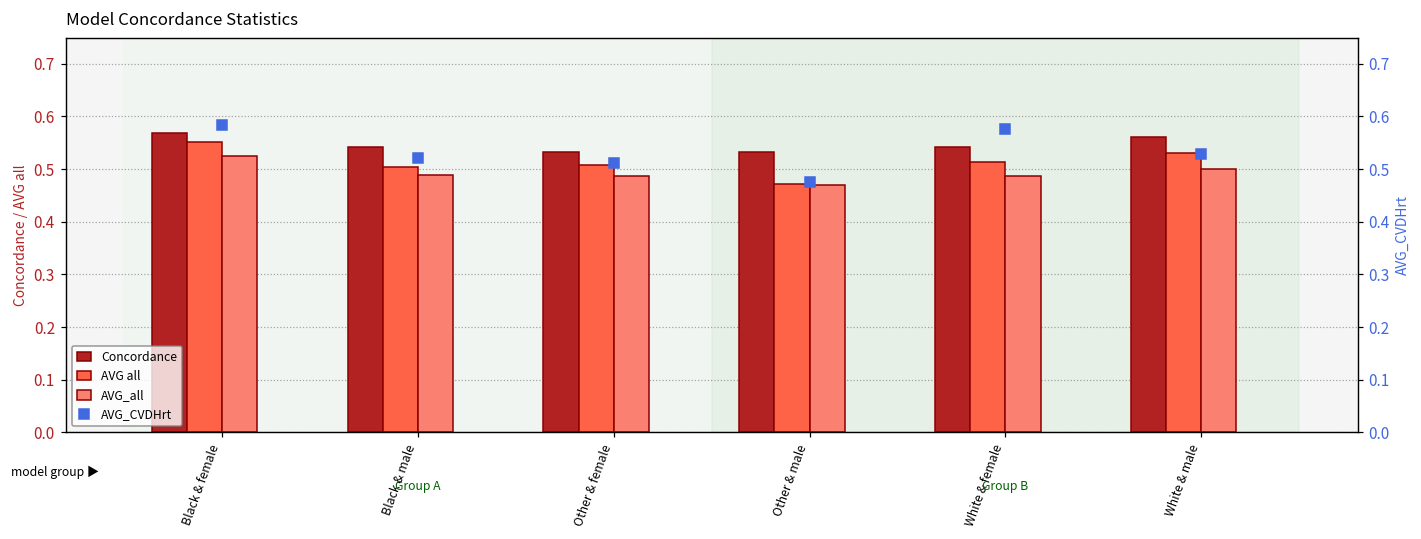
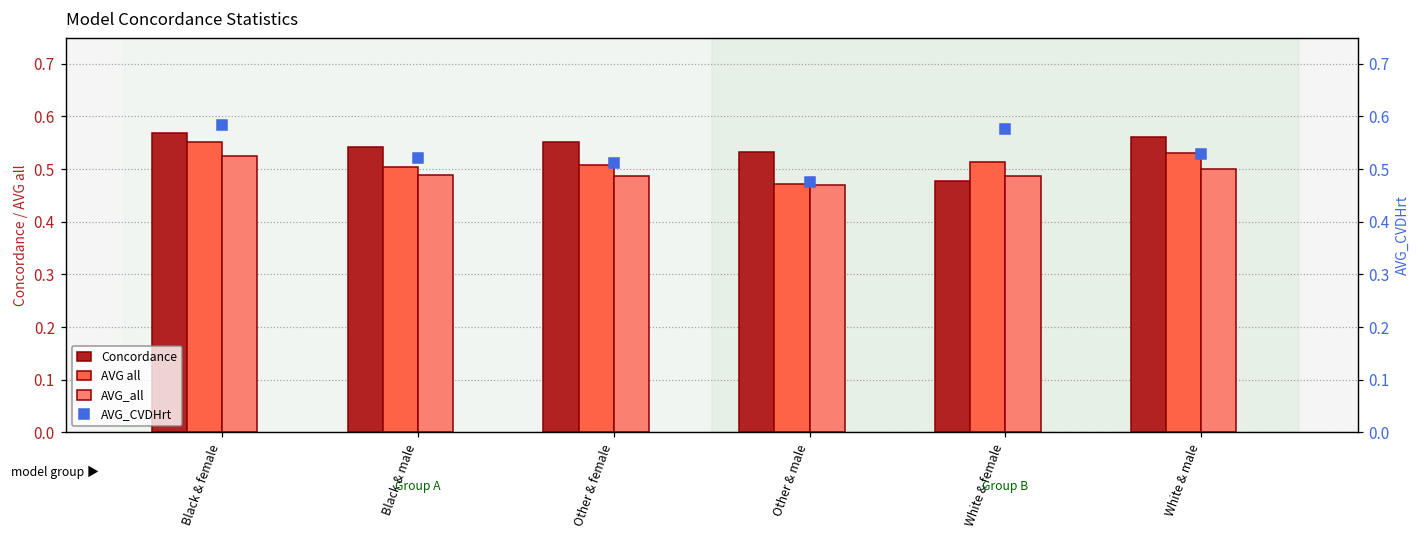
Concordance, Other & female: 0.53 -> 0.55
Concordance, White & female: 0.54 -> 0.48
